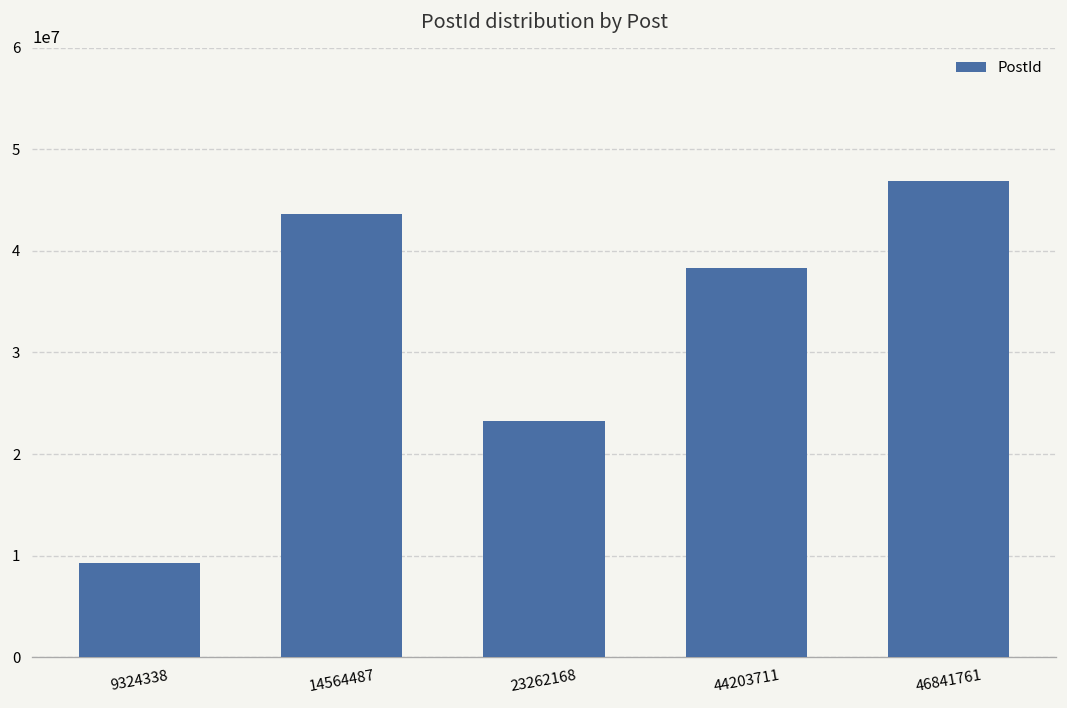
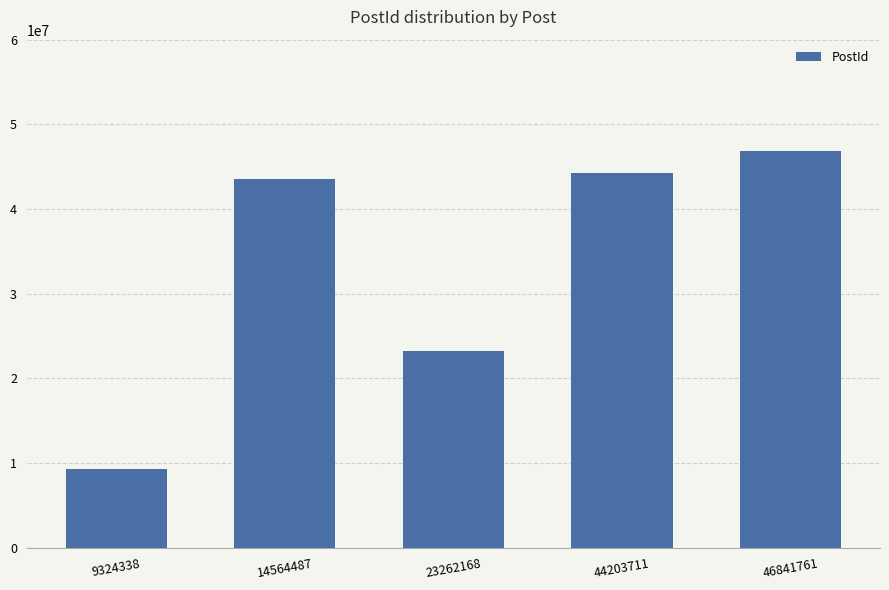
44203711: 38000000 -> 44000000
